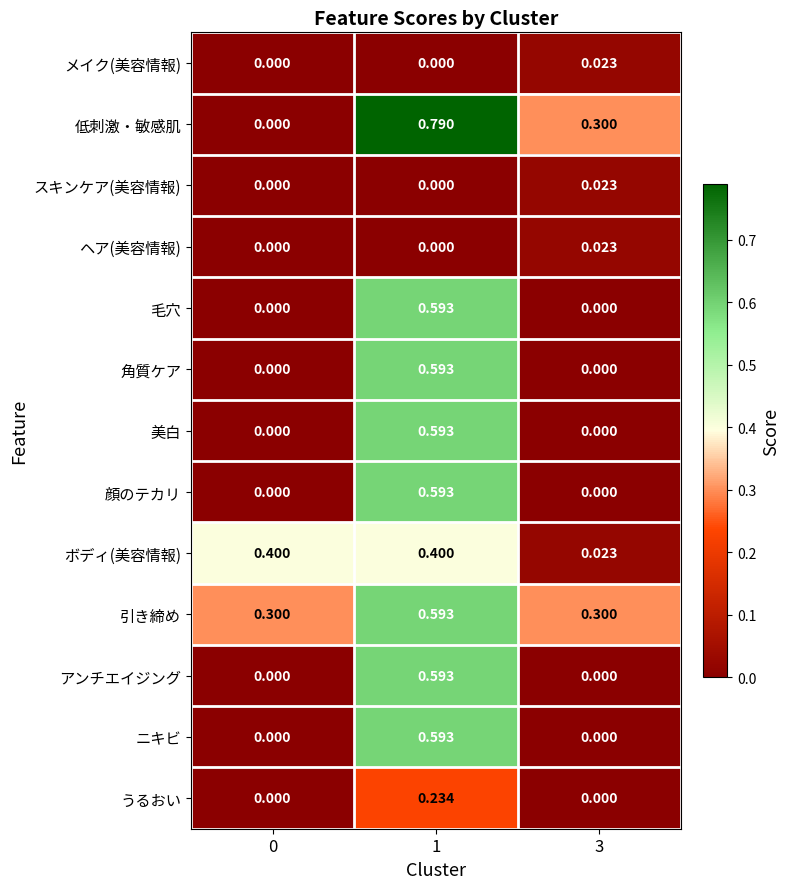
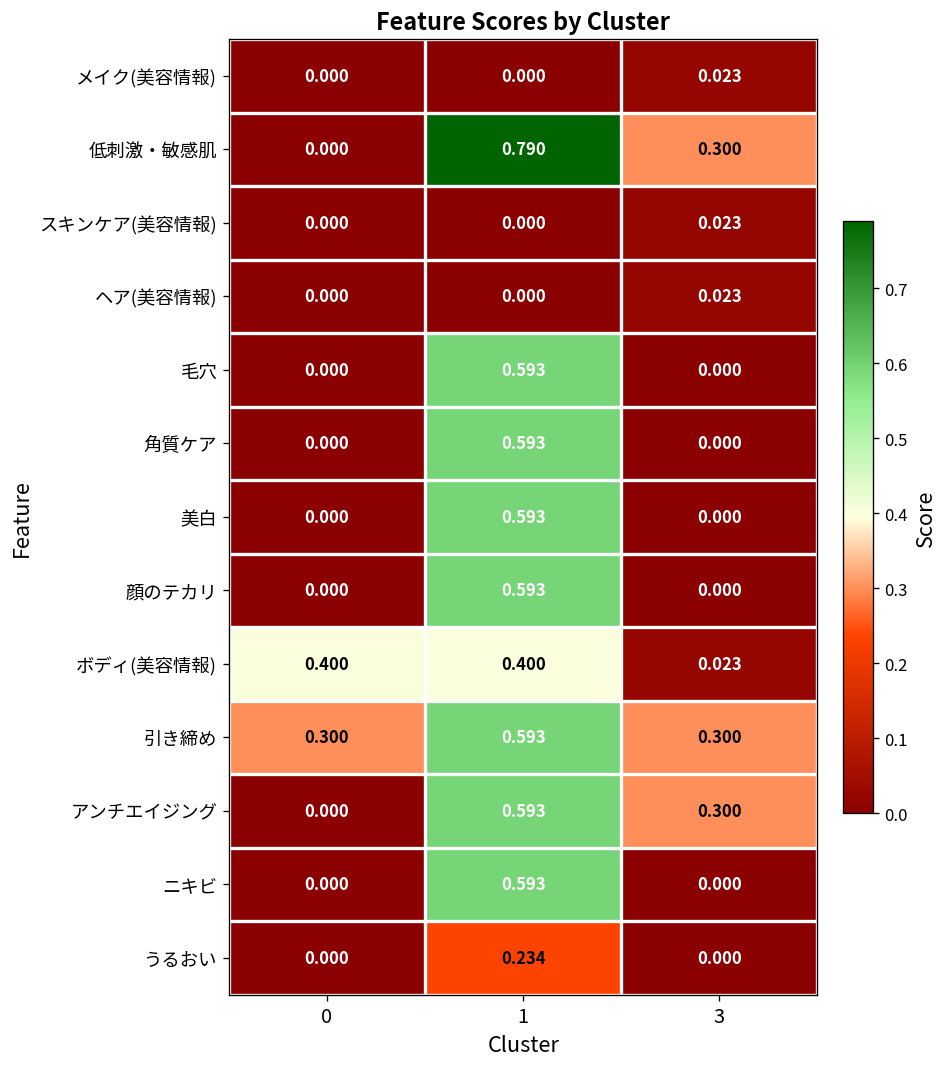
アンチエイジング, 3: 0.000 -> 0.300
